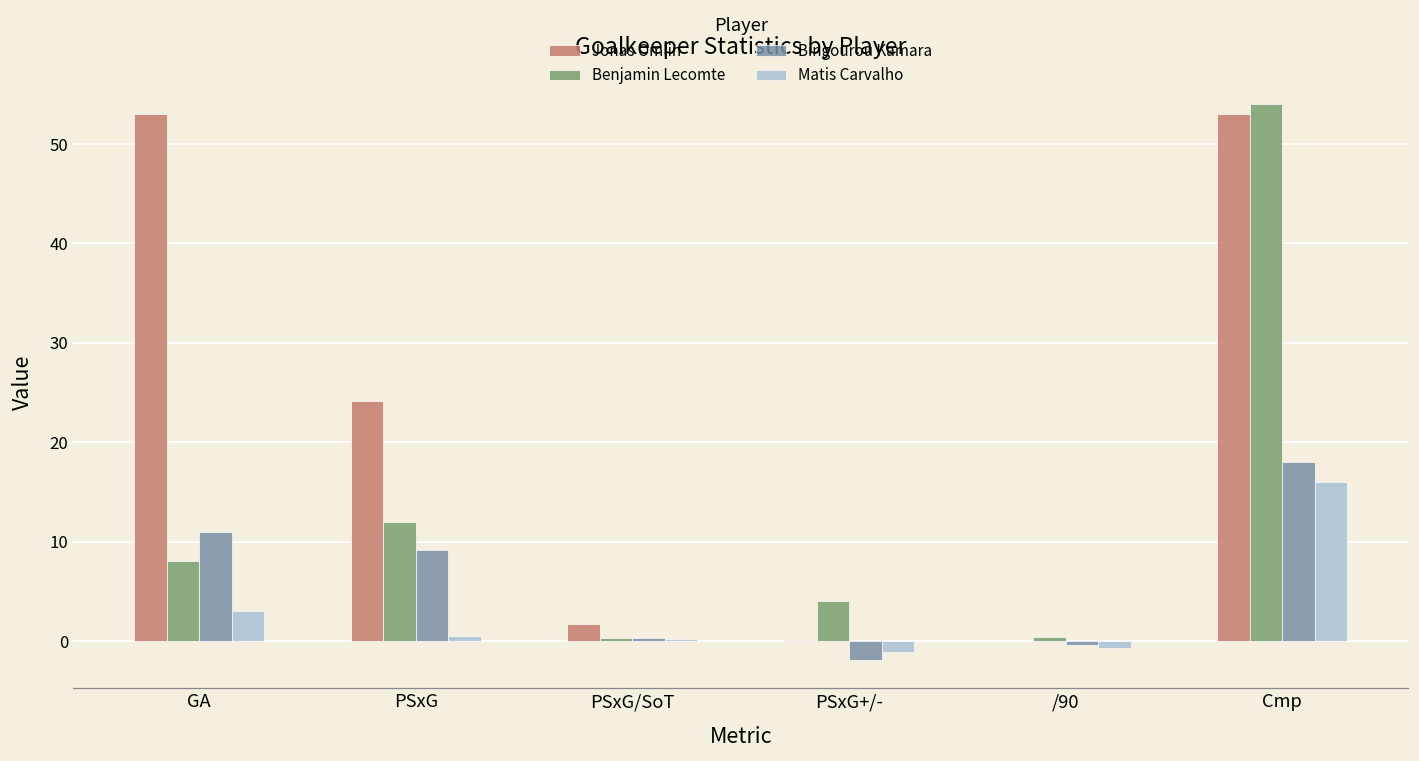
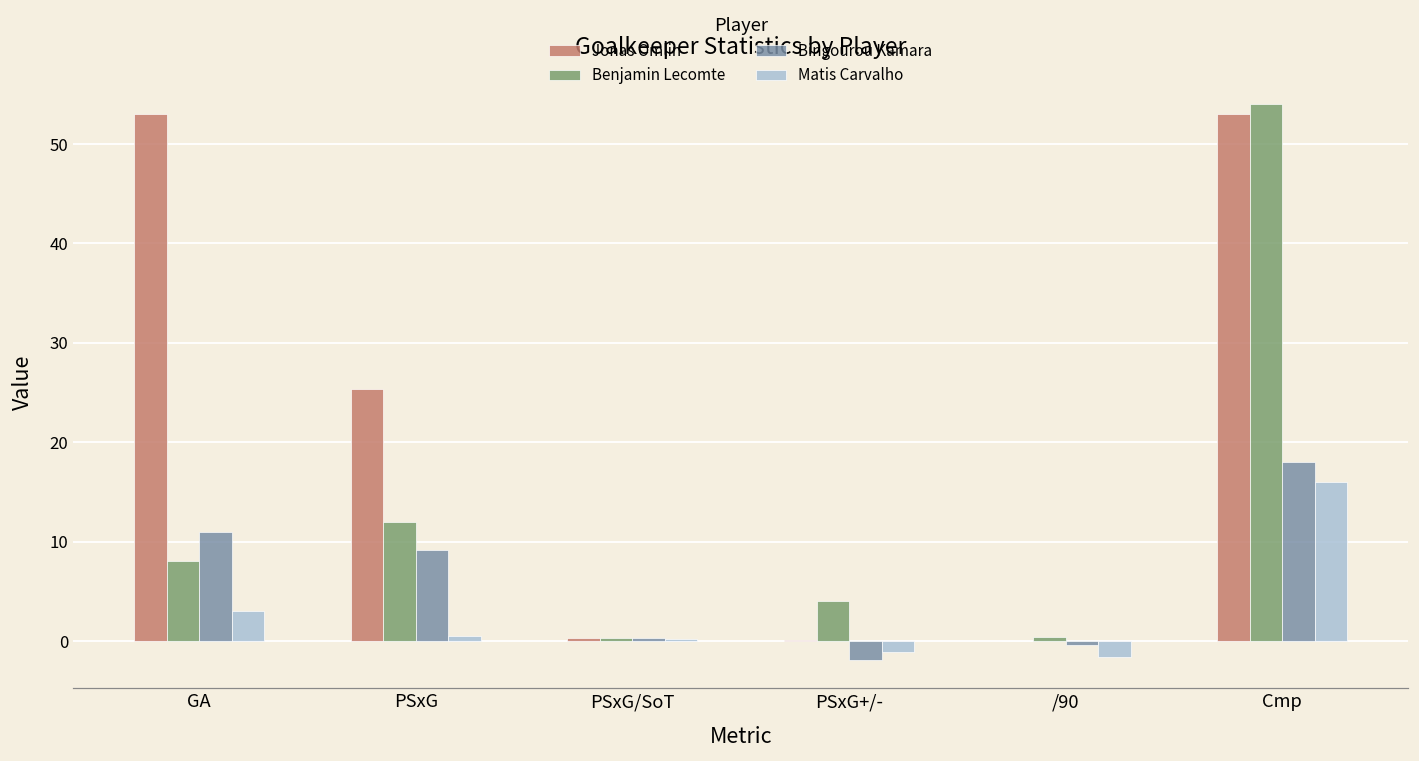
Jonas Omlin, PSxG: 24 -> 25
Jonas Omlin, PSxG/SoT: 2 -> 0
Matis Carvalho, /90: -1 -> -2
